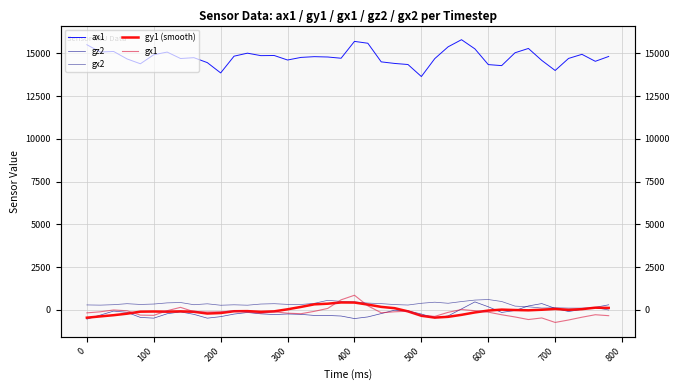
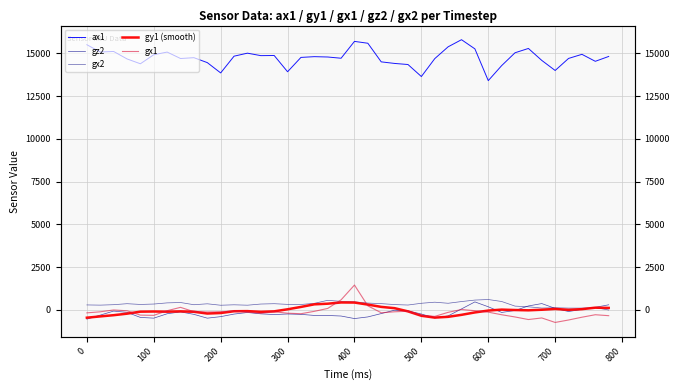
ax1, 300: 14600 -> 13900
gx1, 400: 900 -> 1500
ax1, 600: 14300 -> 13400
